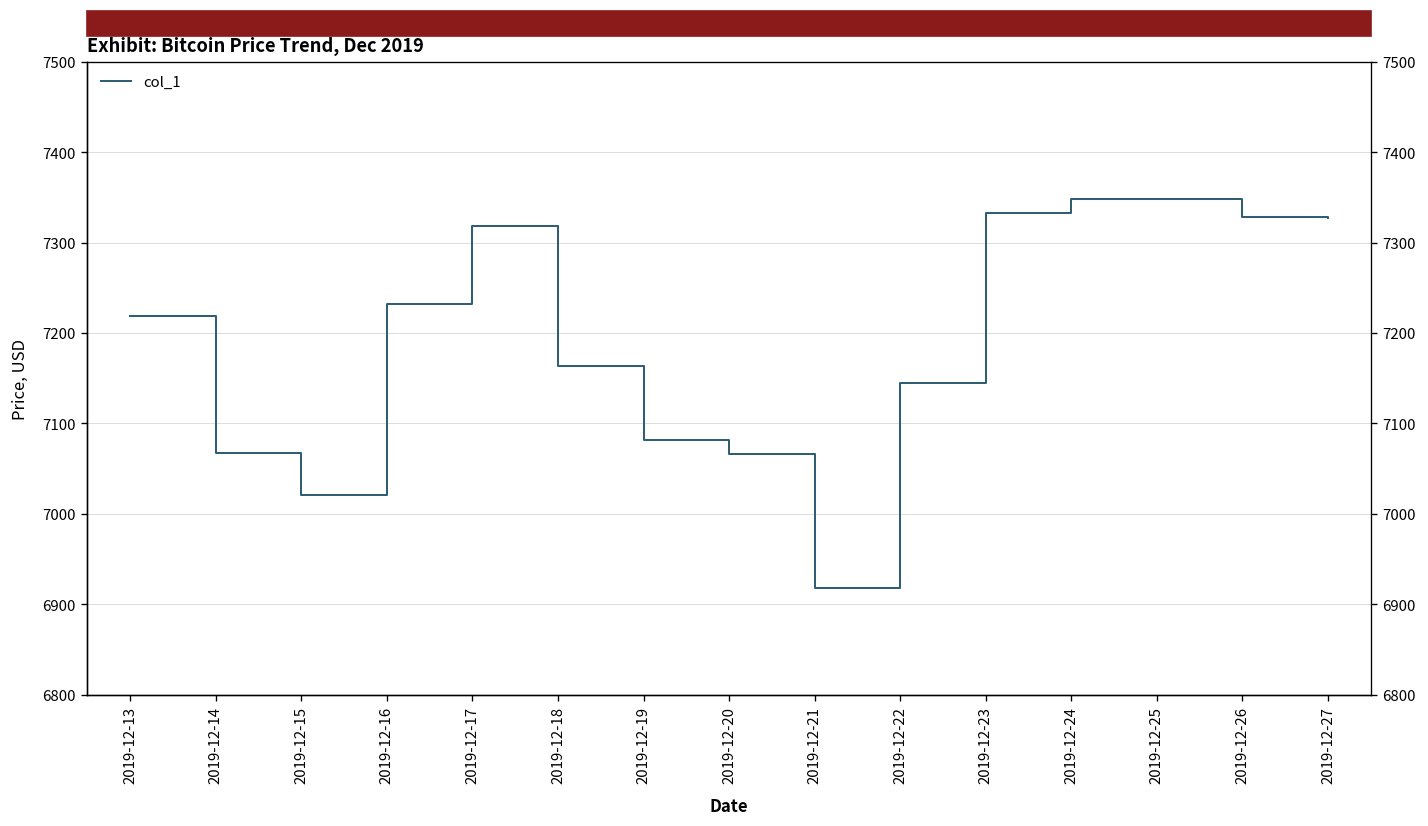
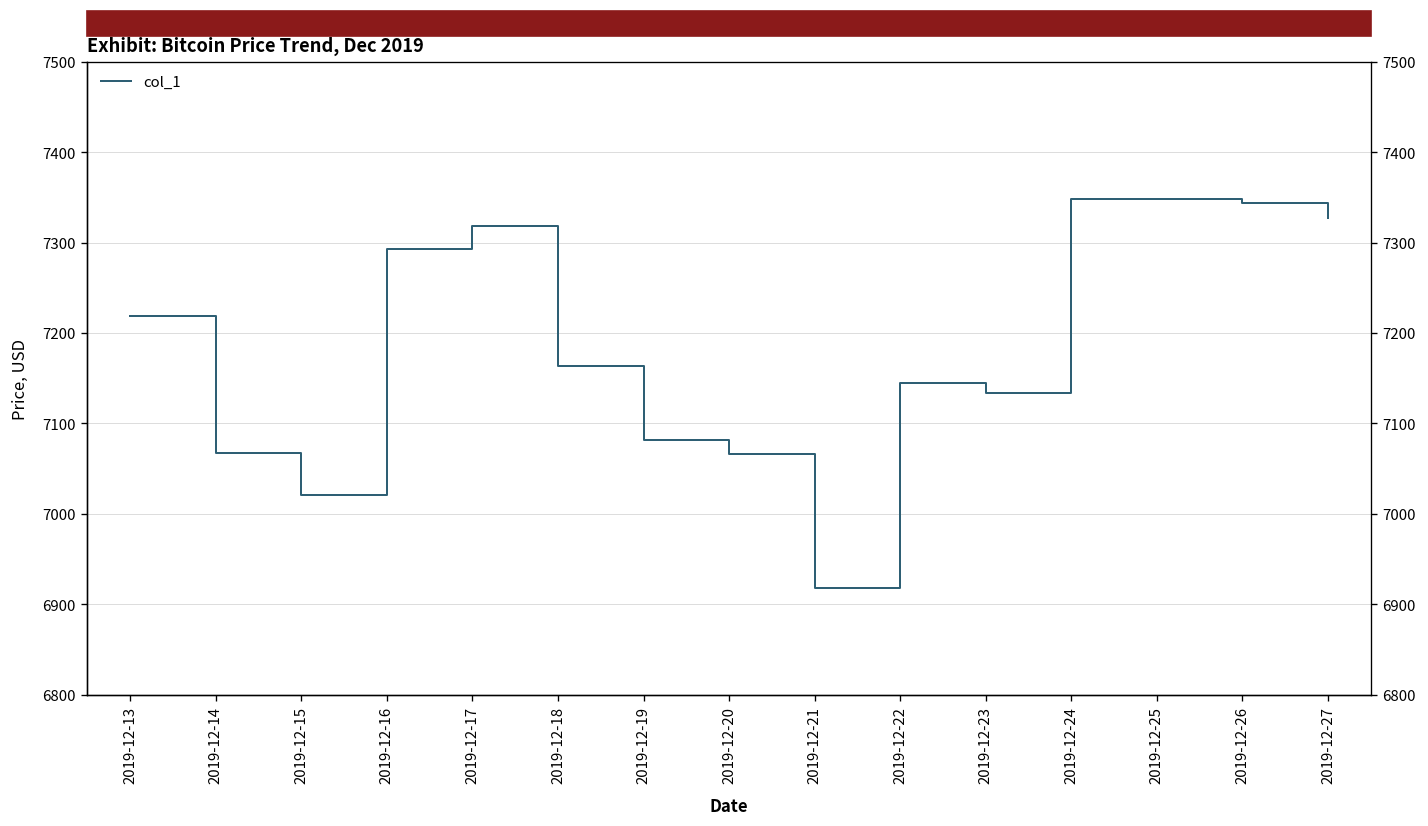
2019-12-16: 7230 -> 7290
2019-12-23: 7330 -> 7130
2019-12-26: 7330 -> 7340
